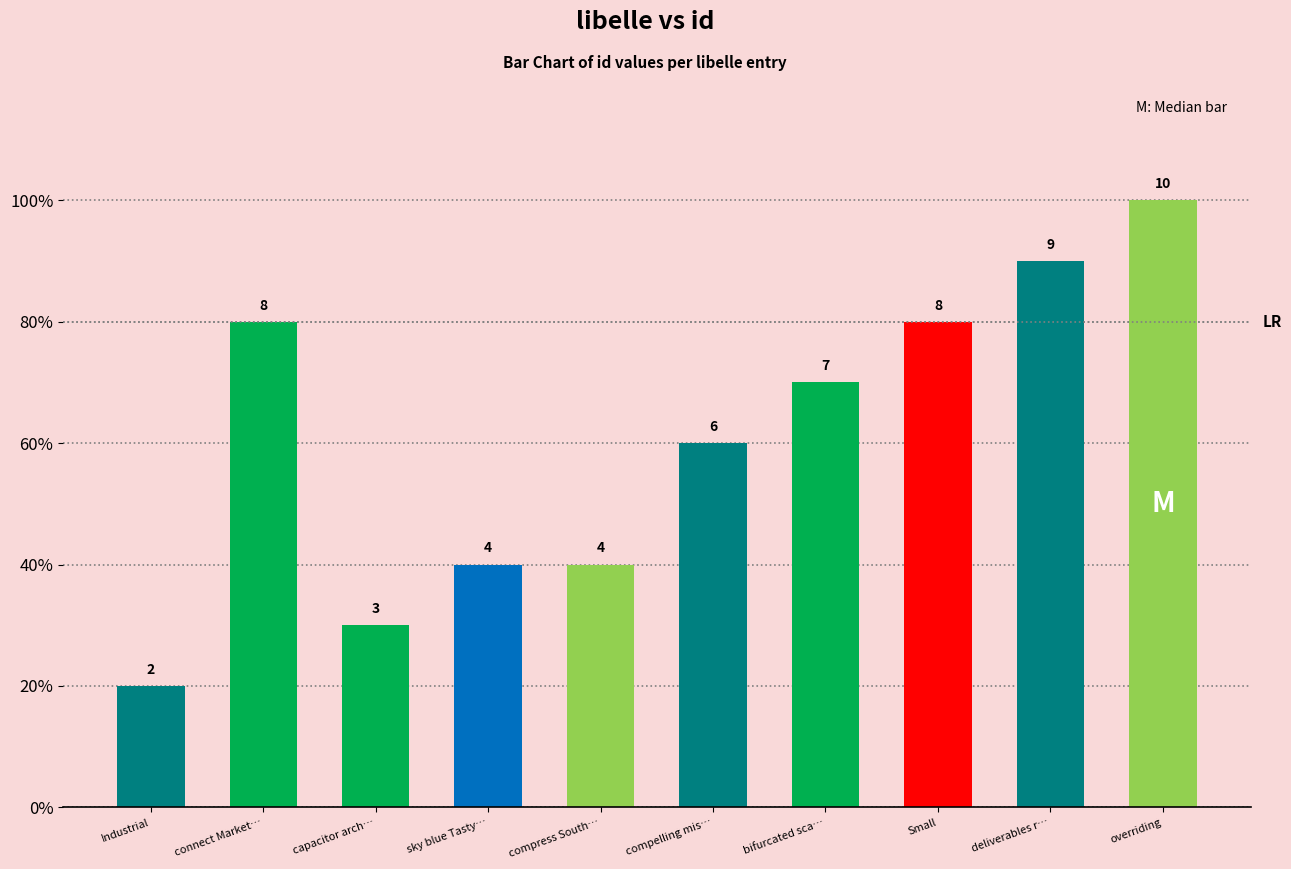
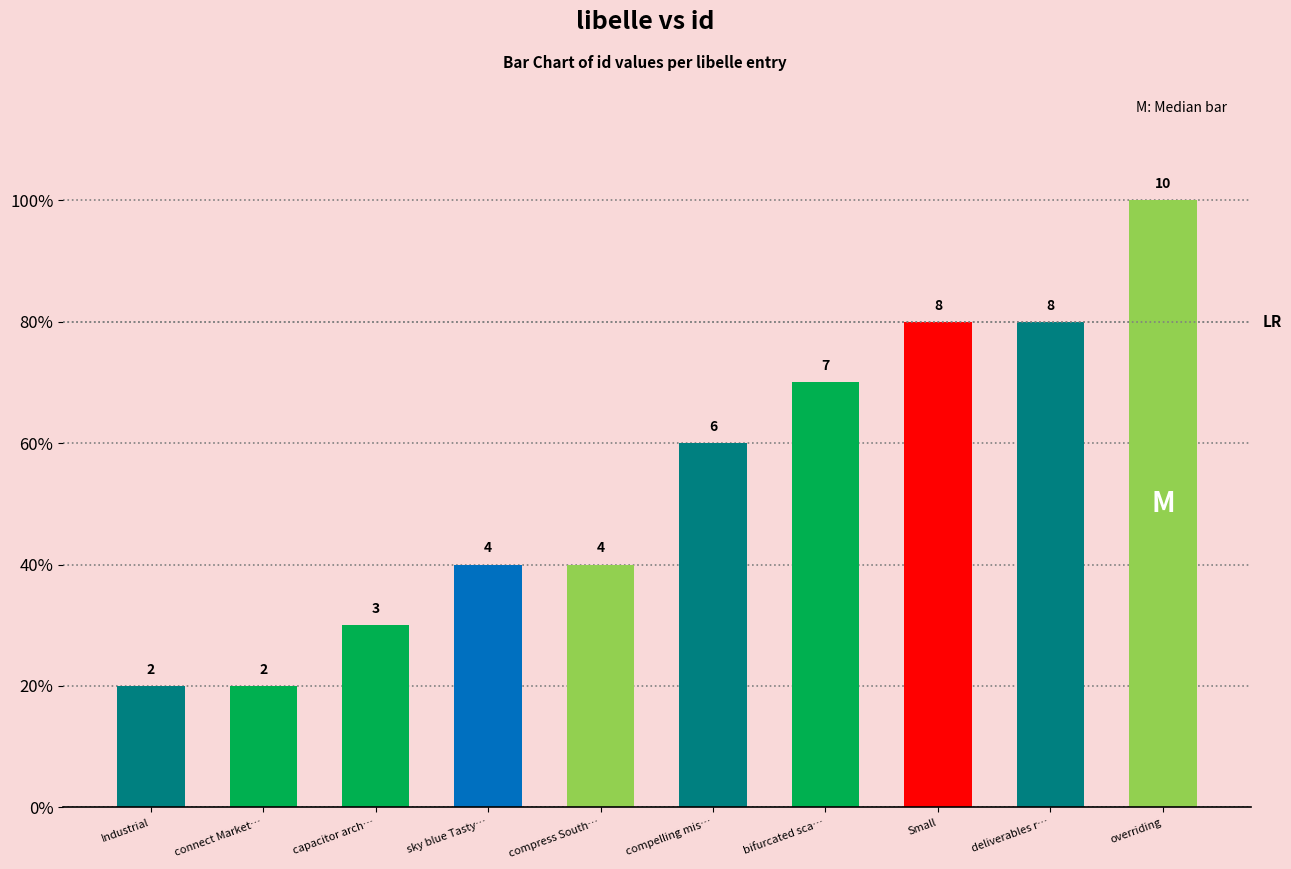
connect Market…: 8 -> 2
deliverables r…: 9 -> 8
